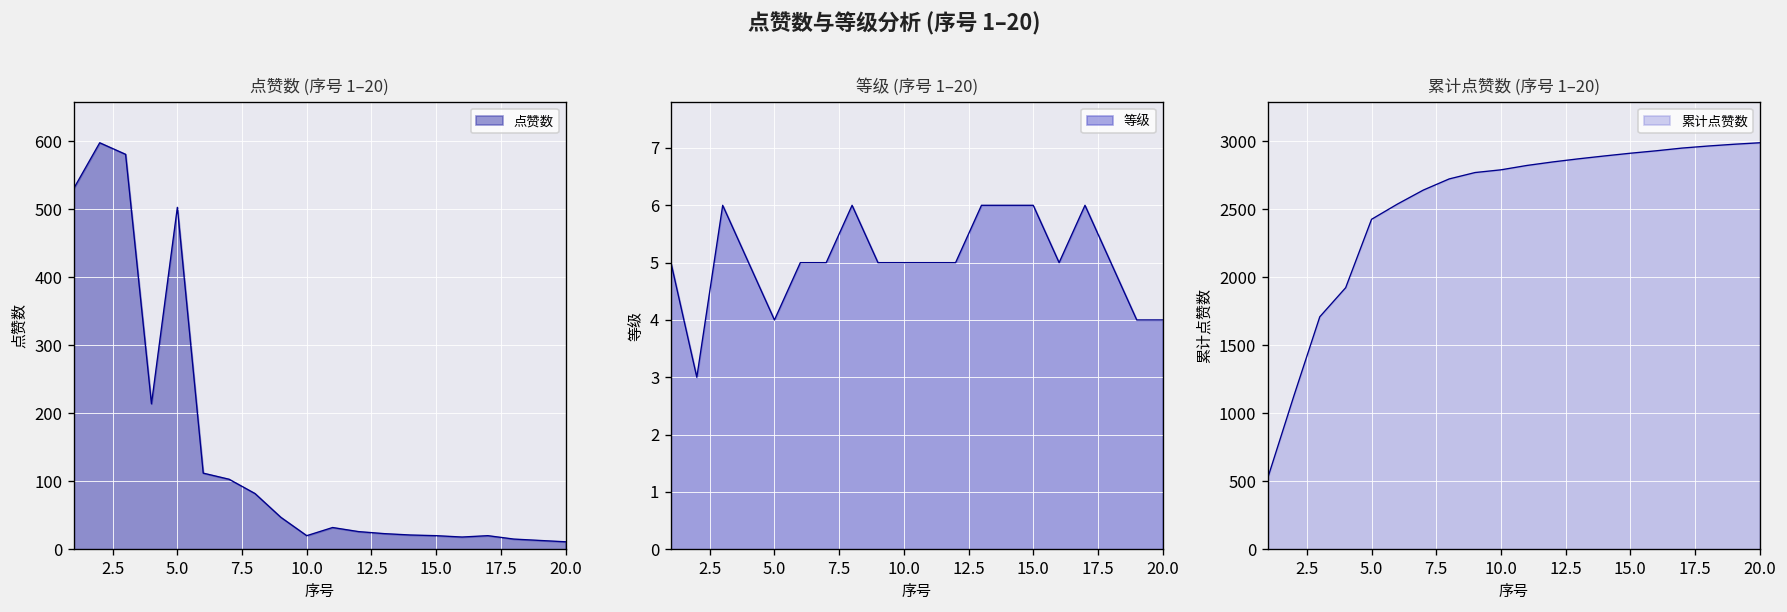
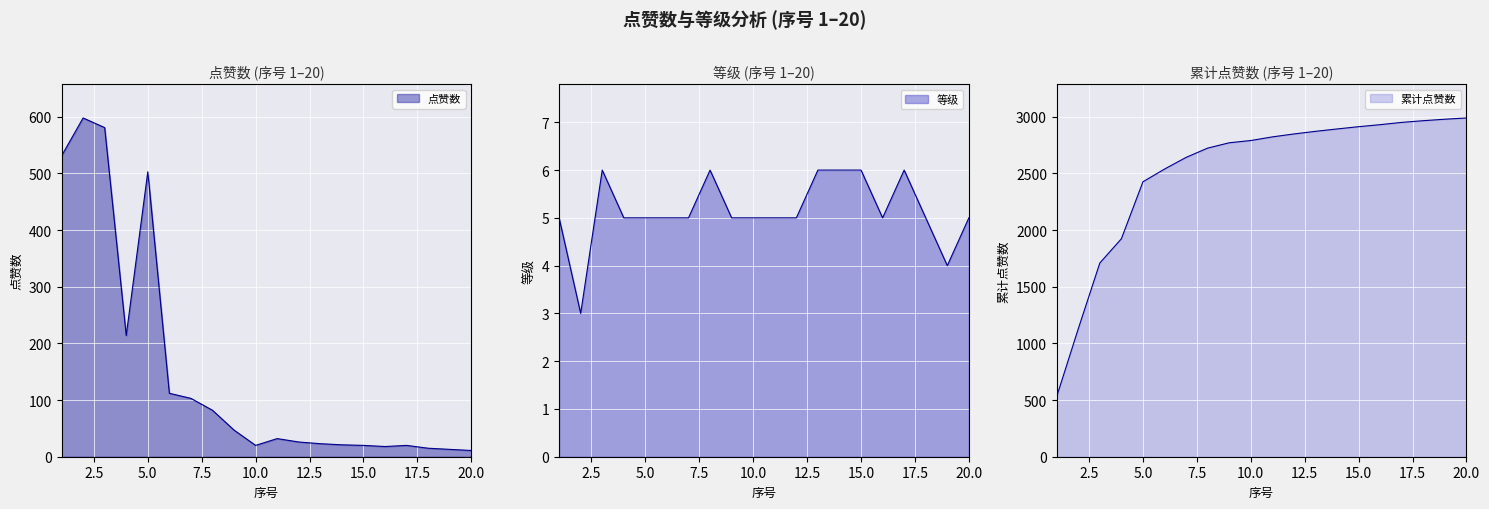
等级 (序号 1–20), 5.0: 4 -> 5
等级 (序号 1–20), 20.0: 4 -> 5
